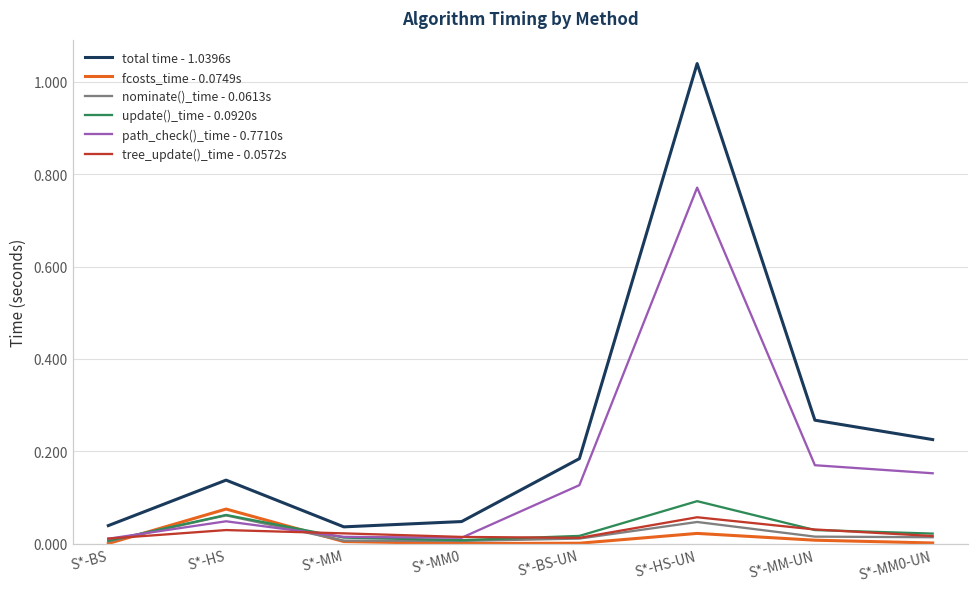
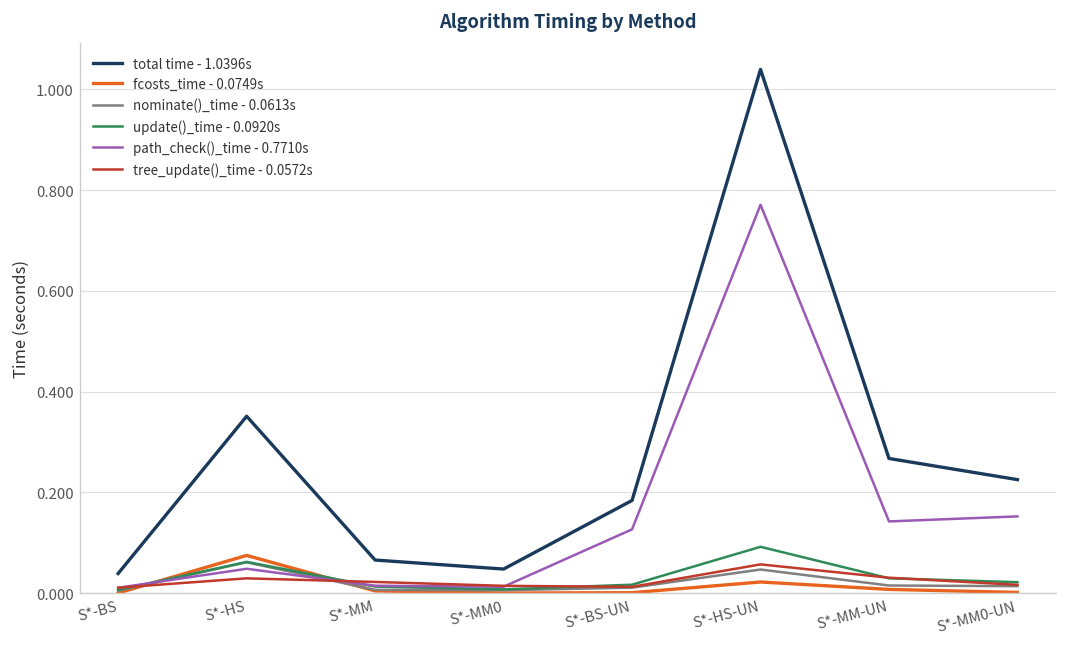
total time - 1.0396s, S*-HS: 0.14 -> 0.35
total time - 1.0396s, S*-MM: 0.04 -> 0.07
path_check()_time - 0.7710s, S*-MM-UN: 0.17 -> 0.14
